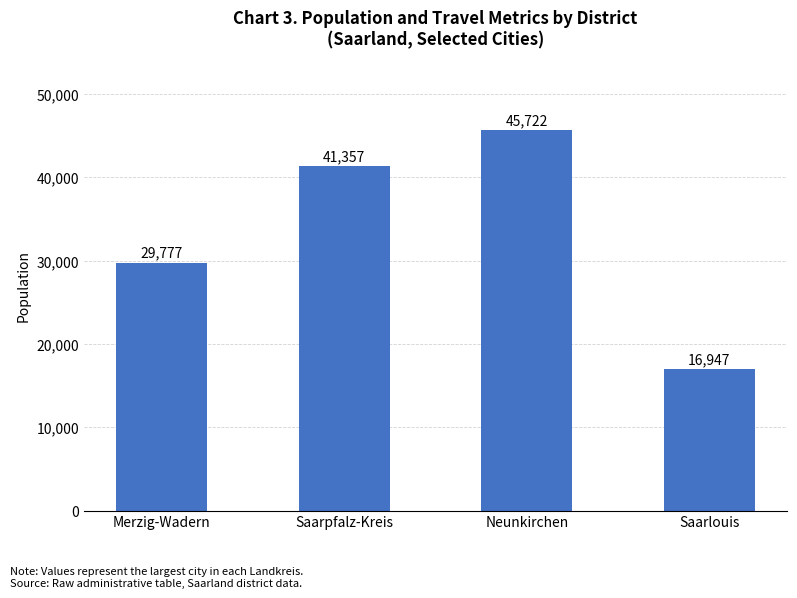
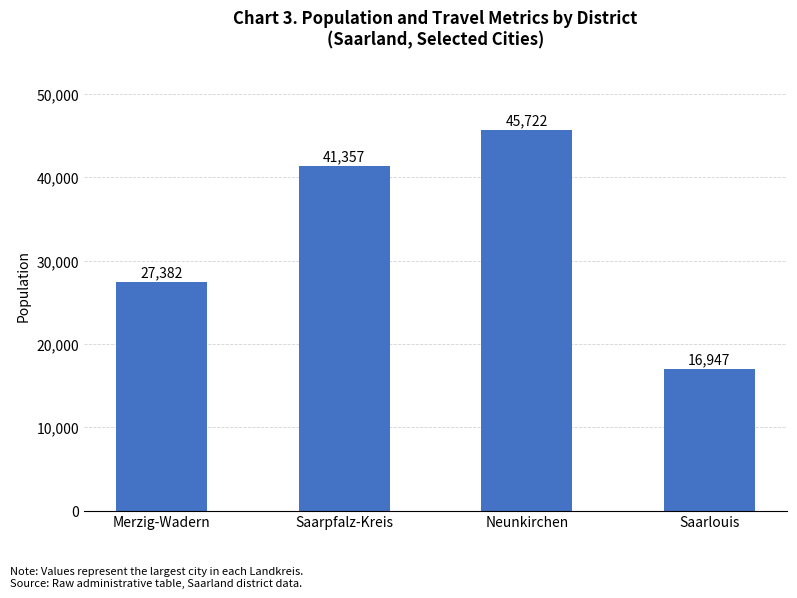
Merzig-Wadern: 29,777 -> 27,382
